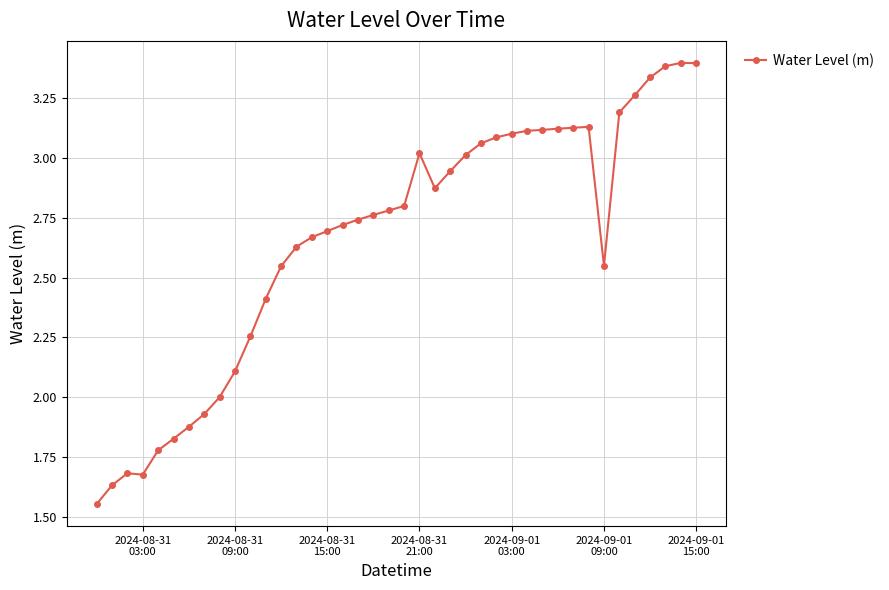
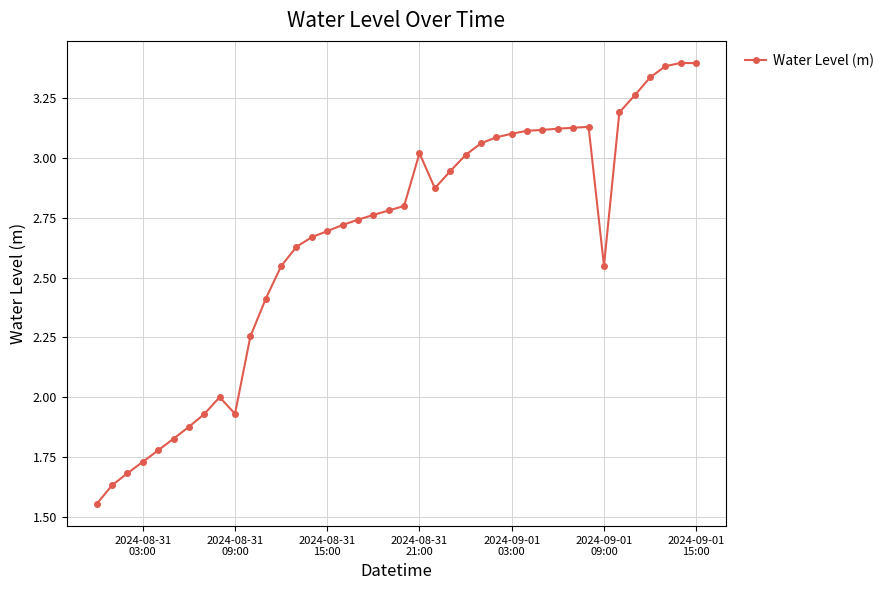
2024-08-31 03:00: 1.68 -> 1.73
2024-08-31 09:00: 2.11 -> 1.93
